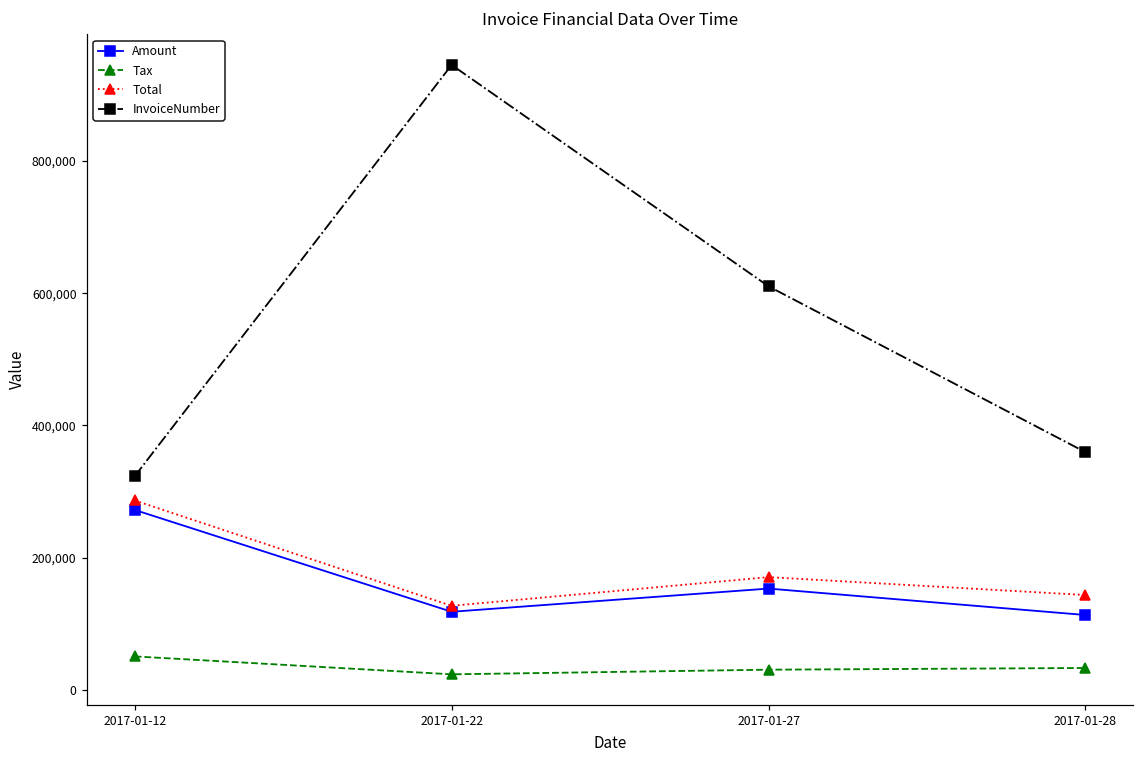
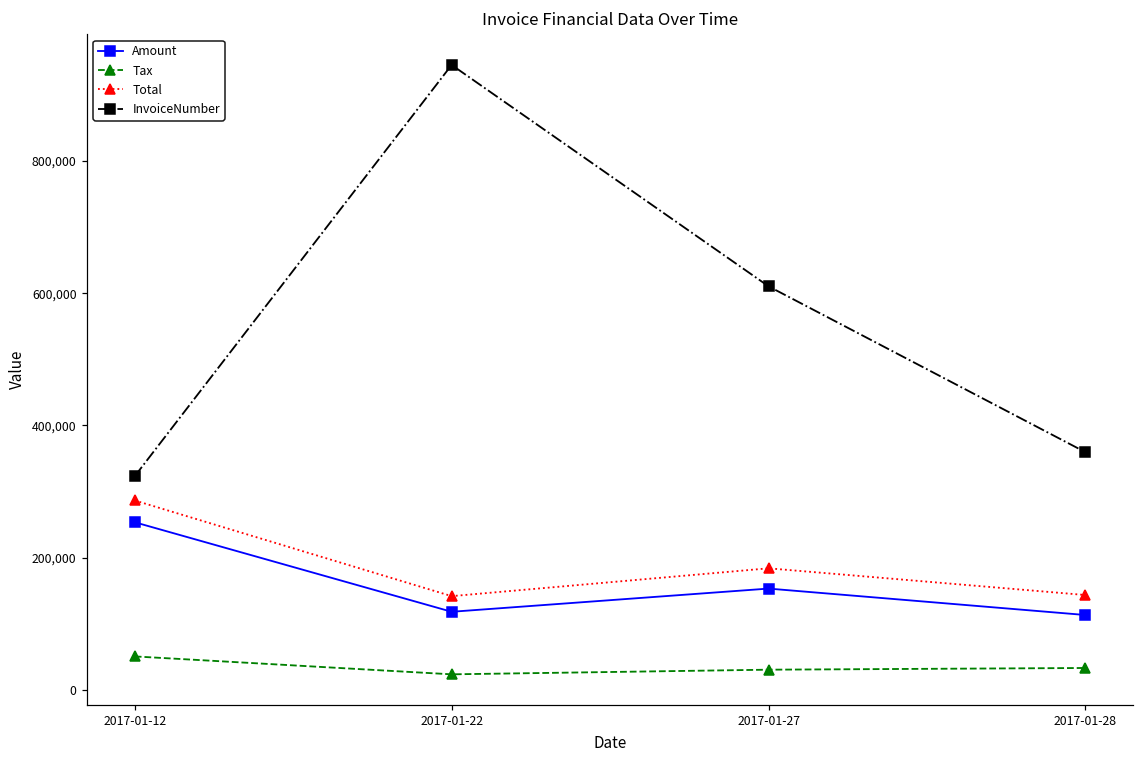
Amount, 2017-01-12: 270,000 -> 250,000
Total, 2017-01-22: 130,000 -> 140,000
Total, 2017-01-27: 170,000 -> 180,000
